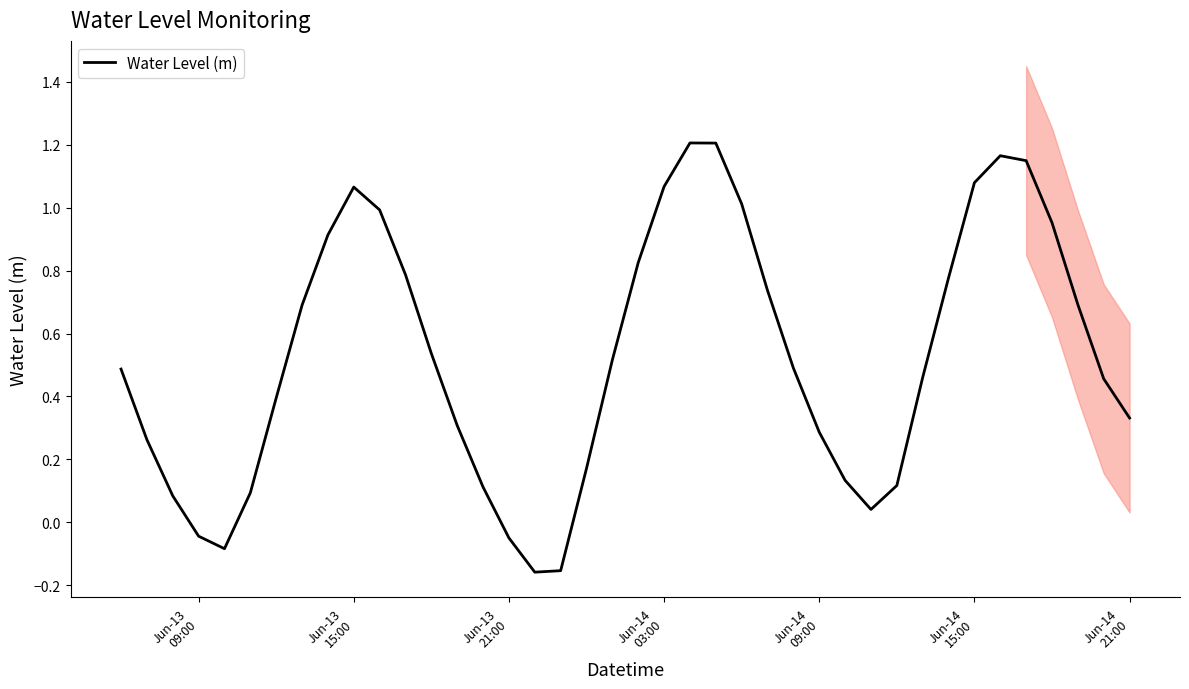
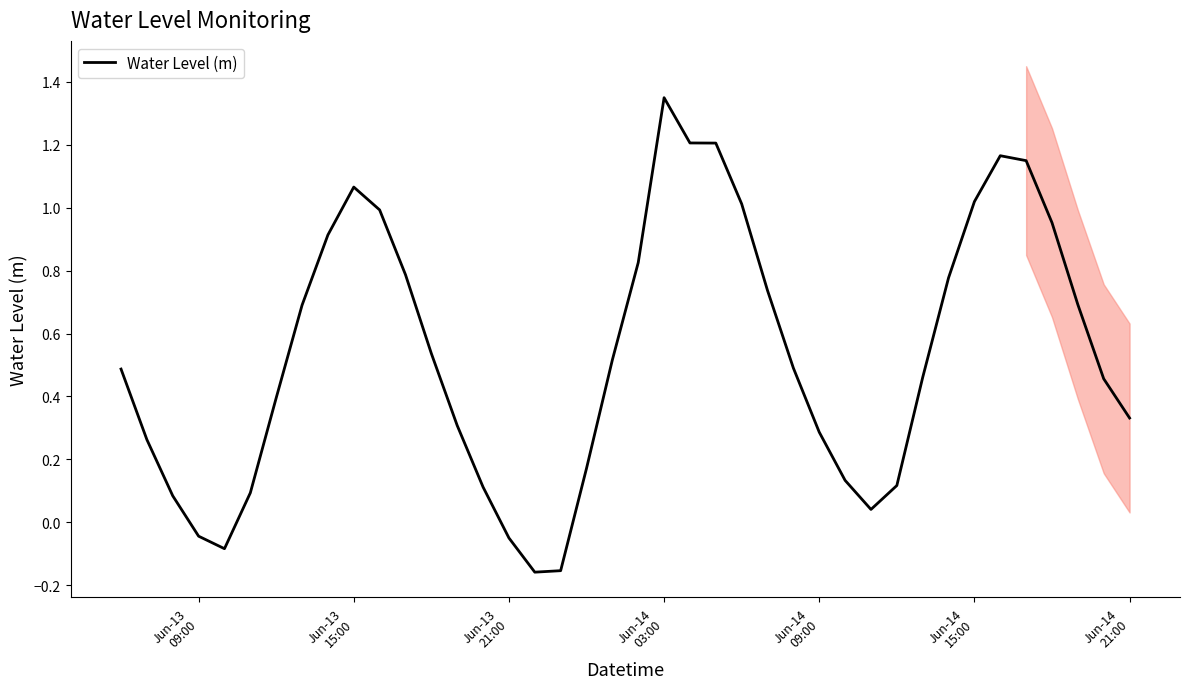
Water Level (m), Jun-14 03:00: 1.07 -> 1.35
Water Level (m), Jun-14 15:00: 1.08 -> 1.02
